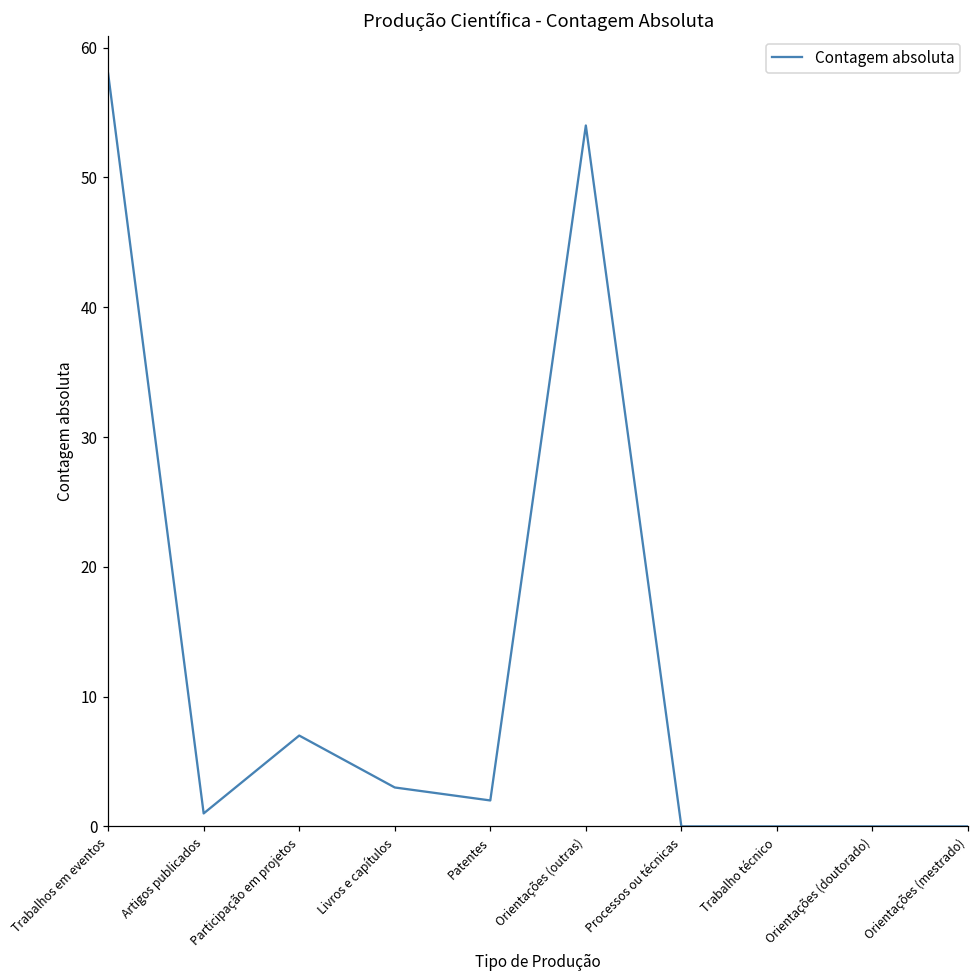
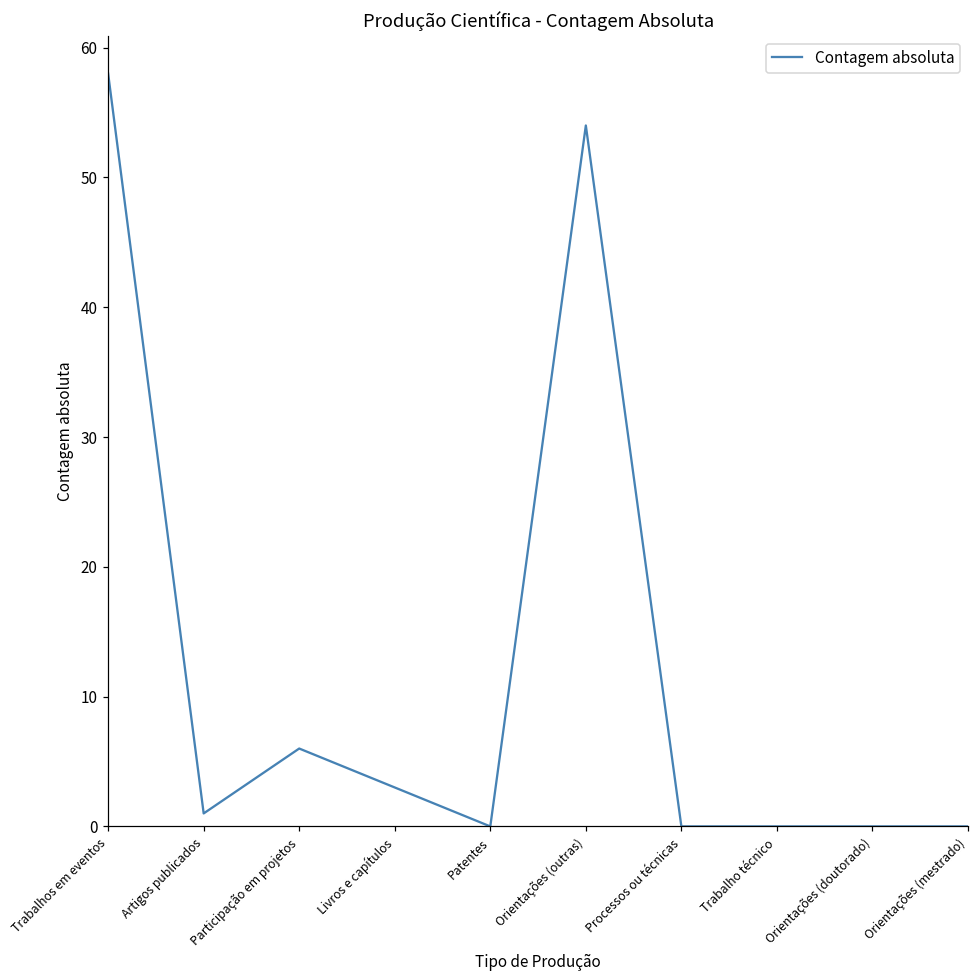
Participação em projetos: 7 -> 6
Patentes: 2 -> 0
